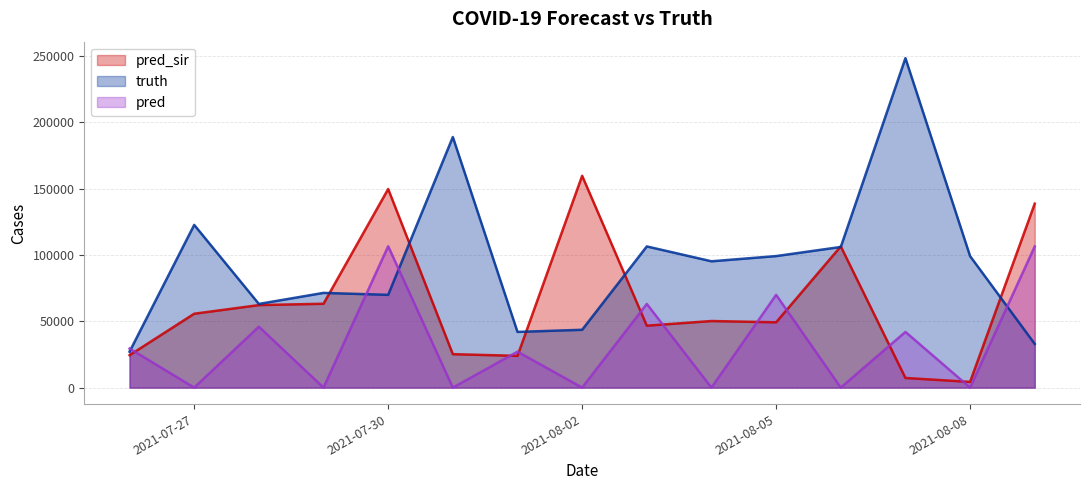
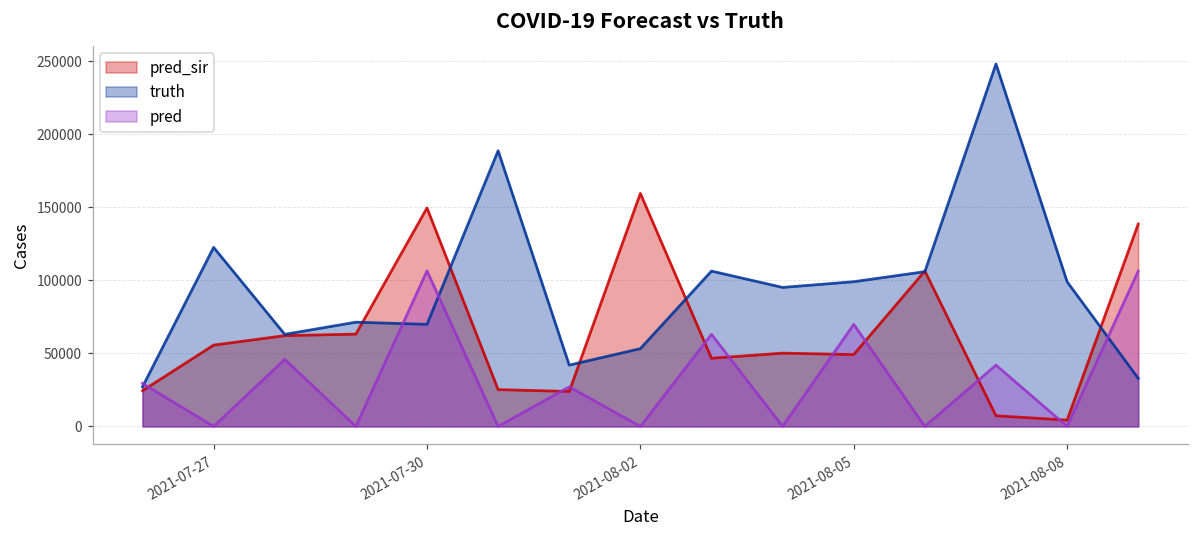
truth, 2021-08-02: 44000 -> 53000
